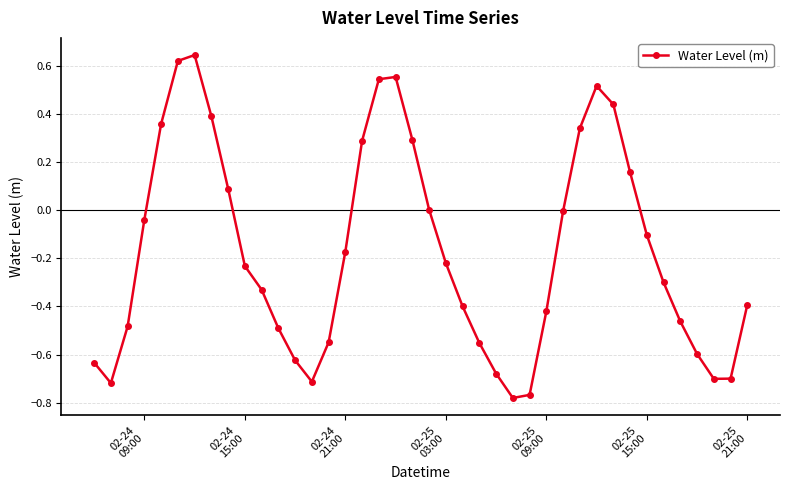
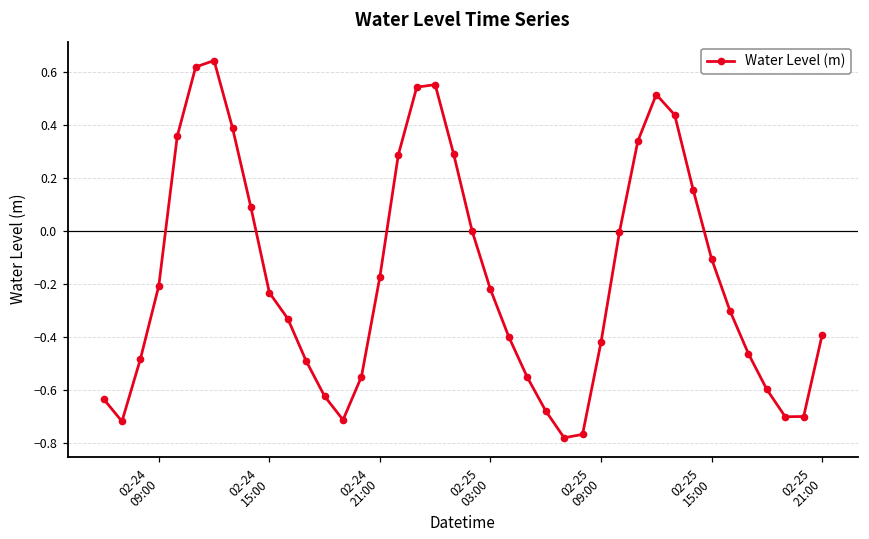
02-24 09:00: -0.04 -> -0.21
